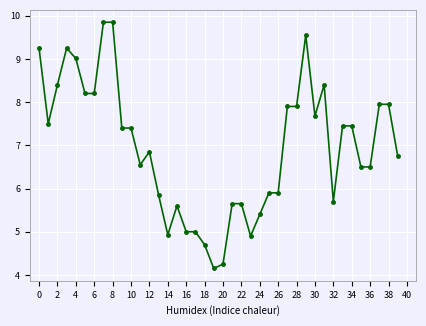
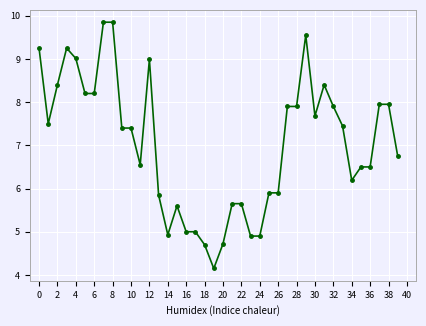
12: 6.9 -> 9.0
20: 4.3 -> 4.7
24: 5.4 -> 4.9
32: 5.7 -> 7.9
34: 7.5 -> 6.2
